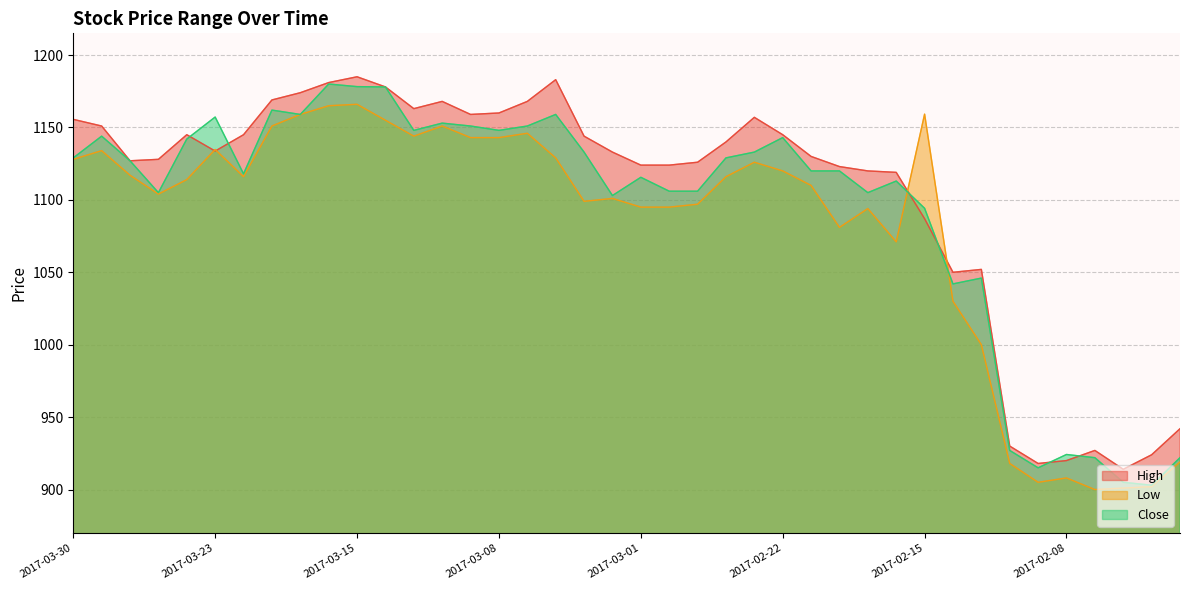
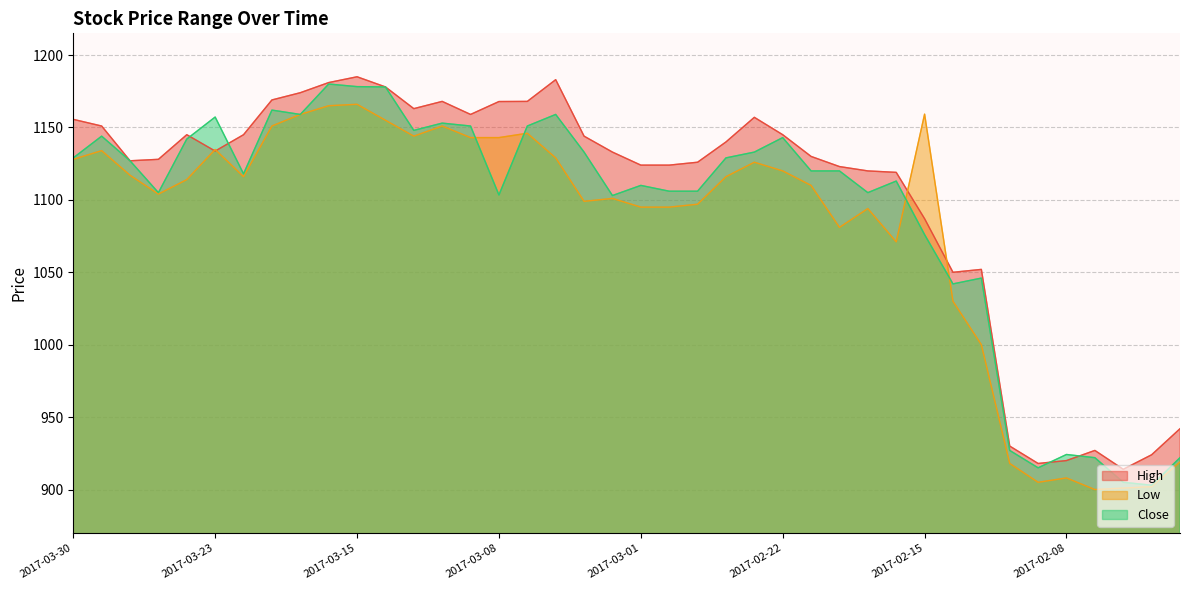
High, 2017-03-08: 1160 -> 1168
Close, 2017-03-08: 1148 -> 1103
Close, 2017-03-01: 1116 -> 1110
Close, 2017-02-15: 1094 -> 1076
